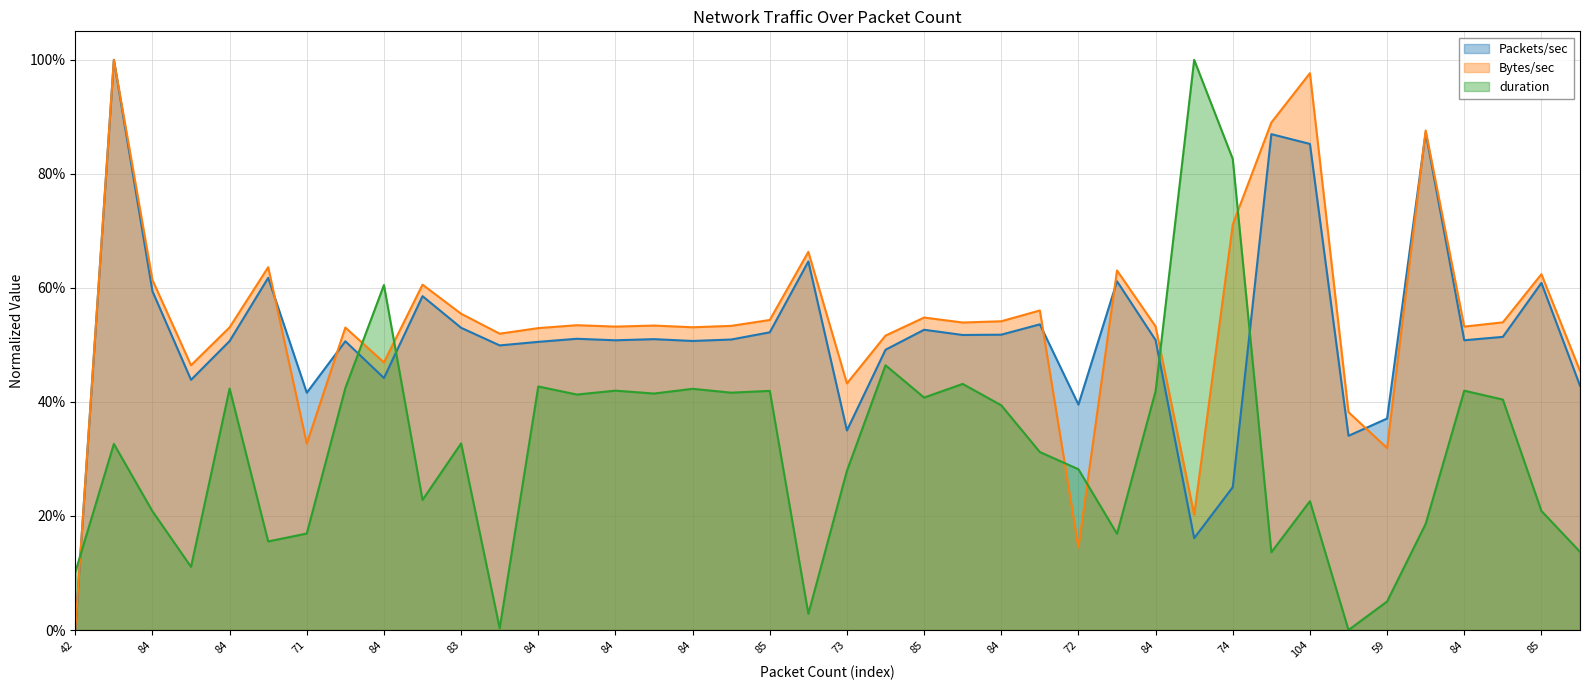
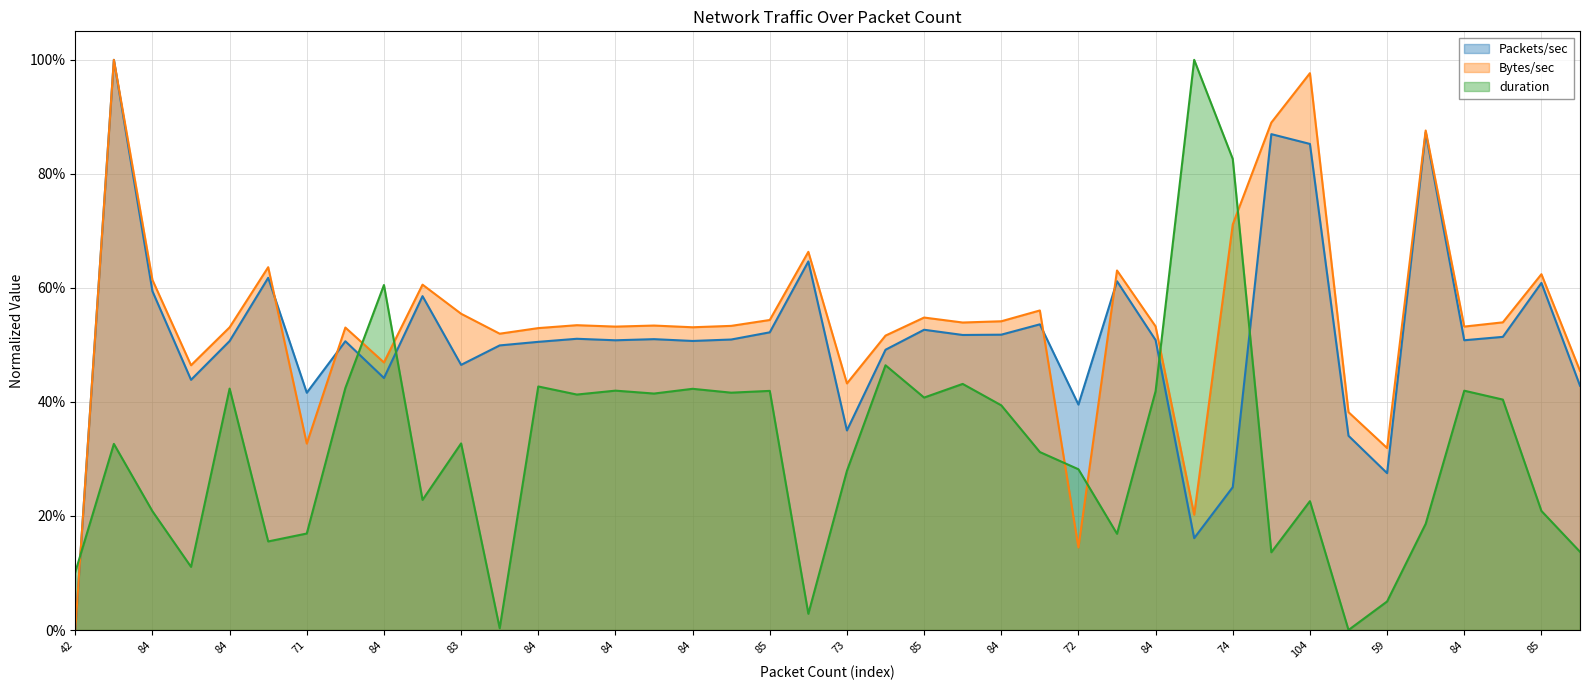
Packets/sec, 83: 53% -> 47%
Packets/sec, 59: 37% -> 28%
